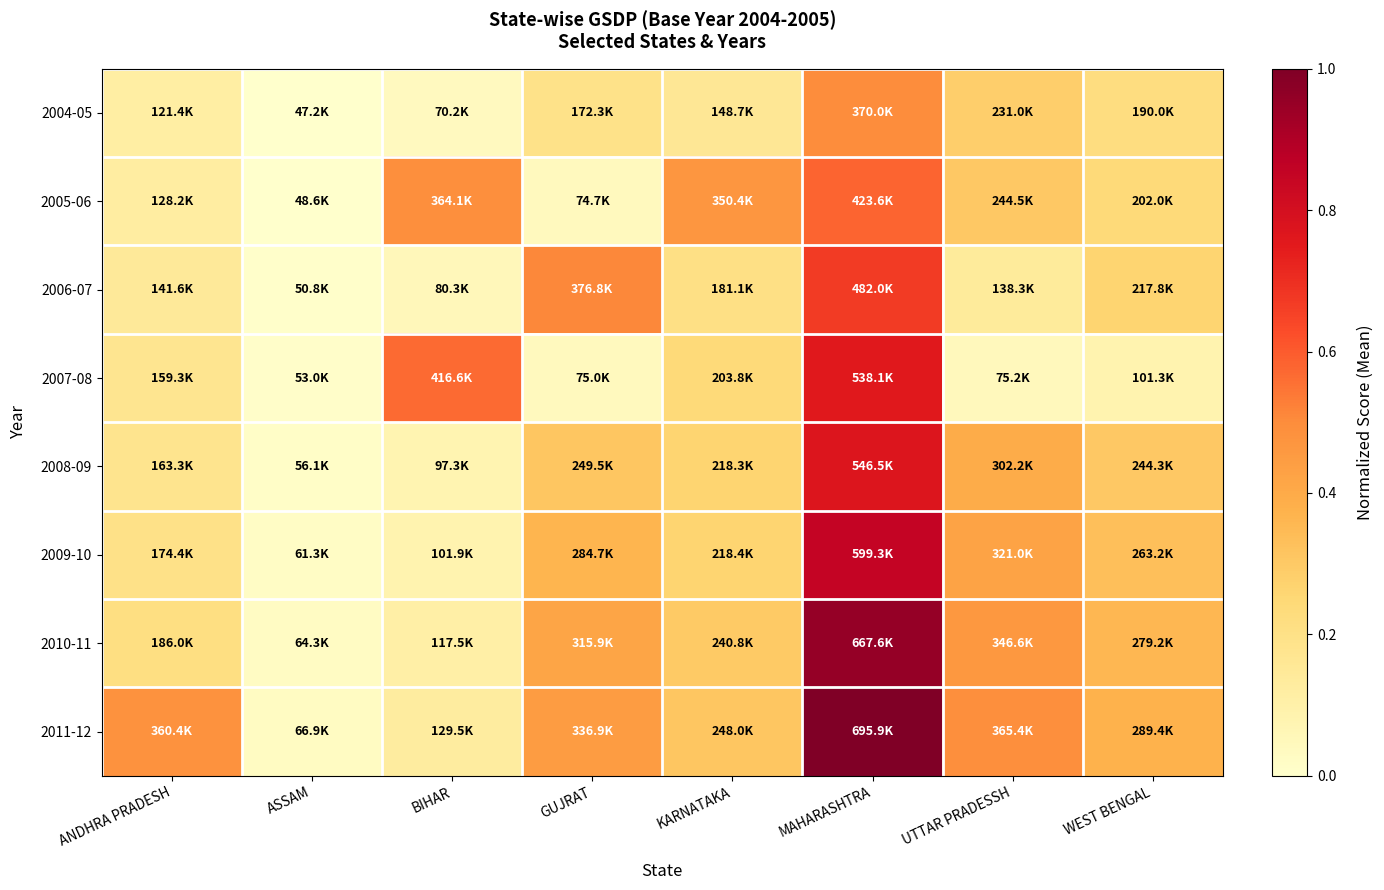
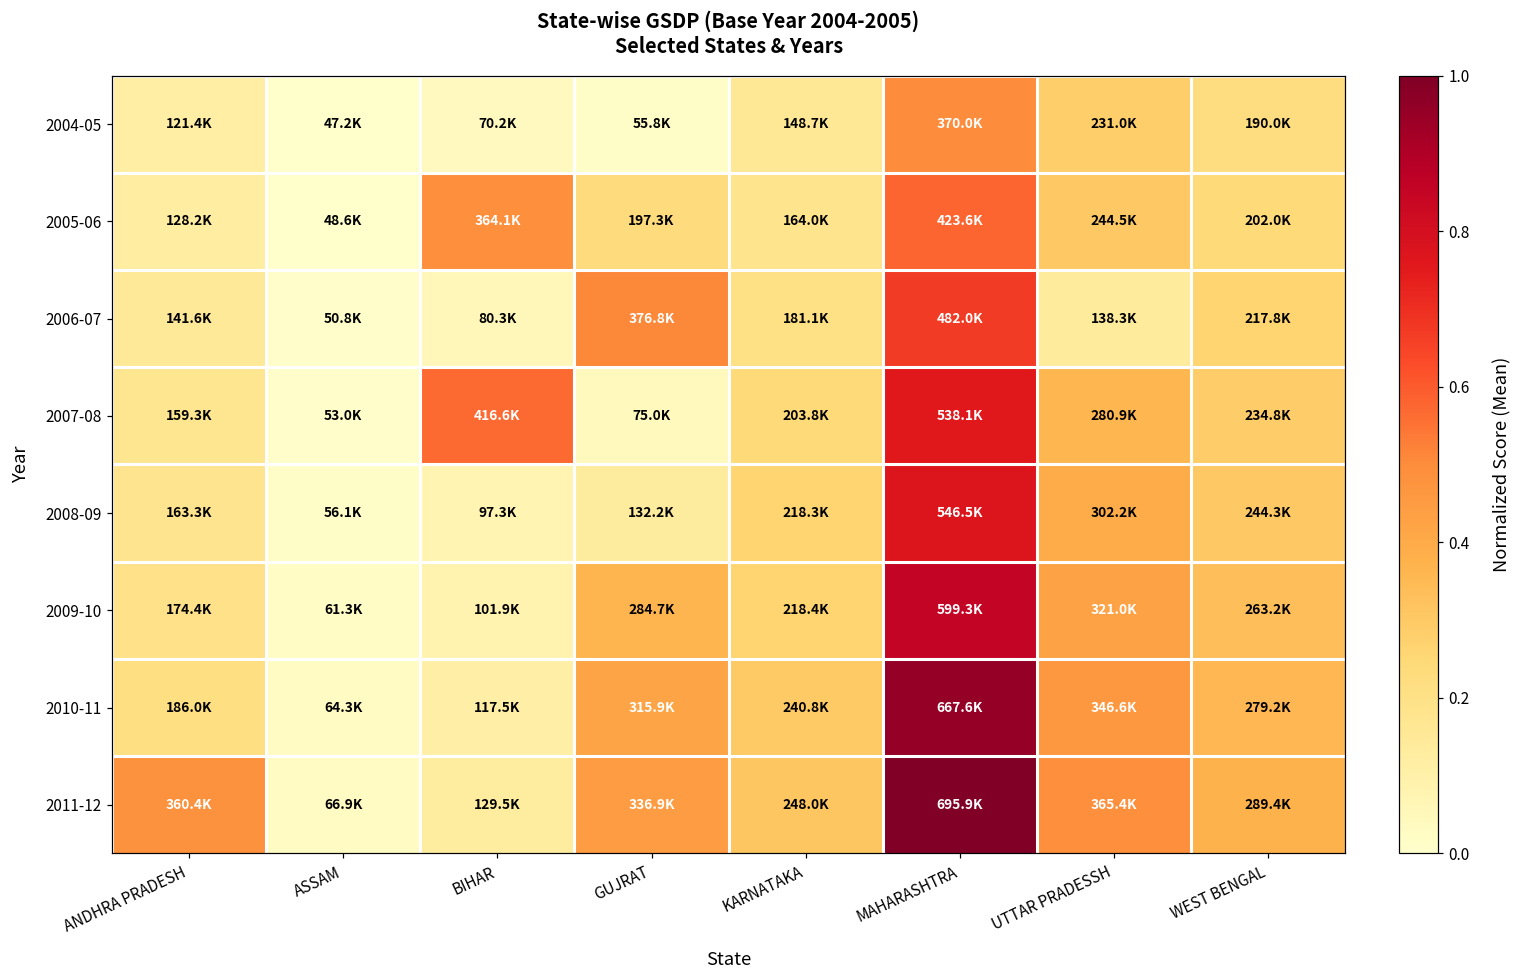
2004-05, GUJRAT: 172.3K -> 55.8K
2005-06, GUJRAT: 74.7K -> 197.3K
2005-06, KARNATAKA: 350.4K -> 164.0K
2007-08, UTTAR PRADESSH: 75.2K -> 280.9K
2007-08, WEST BENGAL: 101.3K -> 234.8K
2008-09, GUJRAT: 249.5K -> 132.2K
